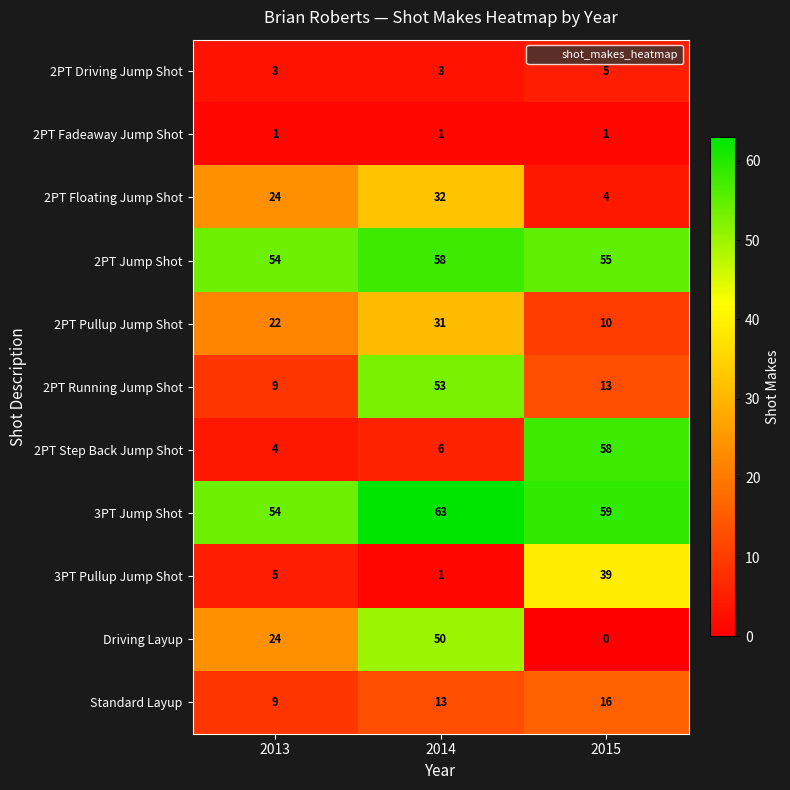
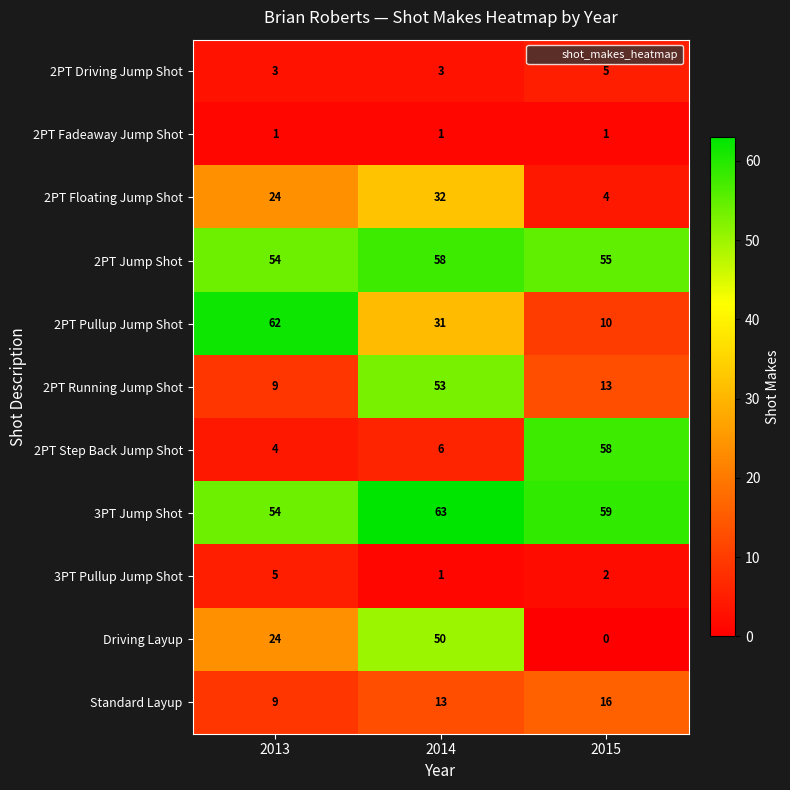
2PT Pullup Jump Shot, 2013: 22 -> 62
3PT Pullup Jump Shot, 2015: 39 -> 2
